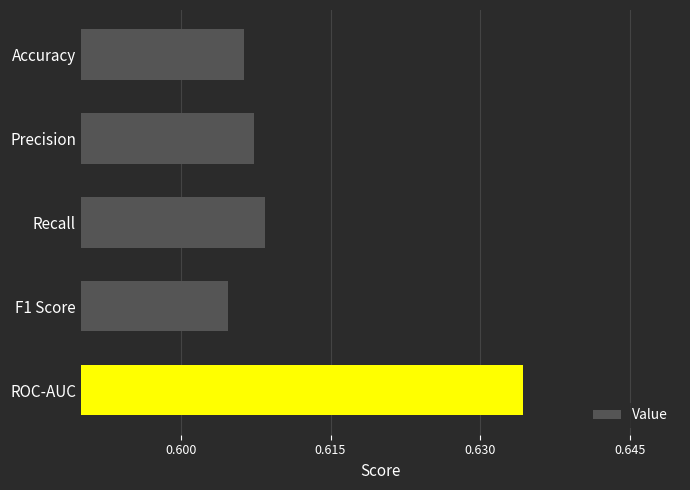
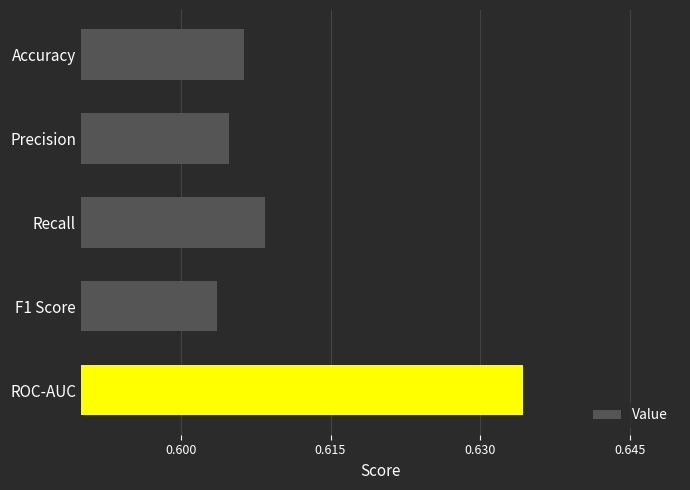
Precision: 0.607 -> 0.605
F1 Score: 0.605 -> 0.604
